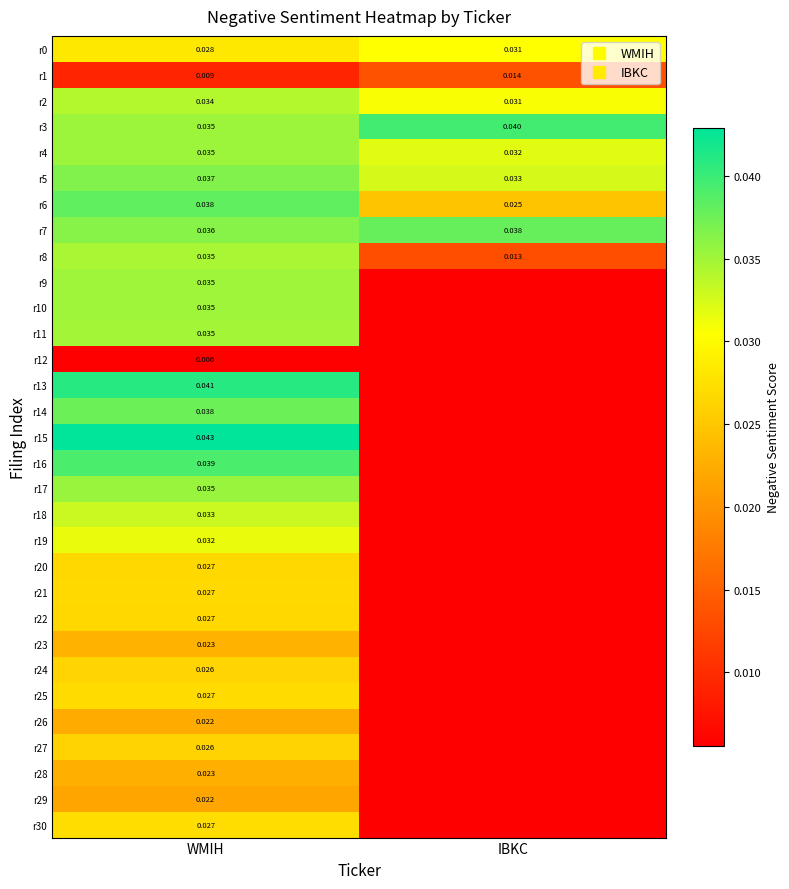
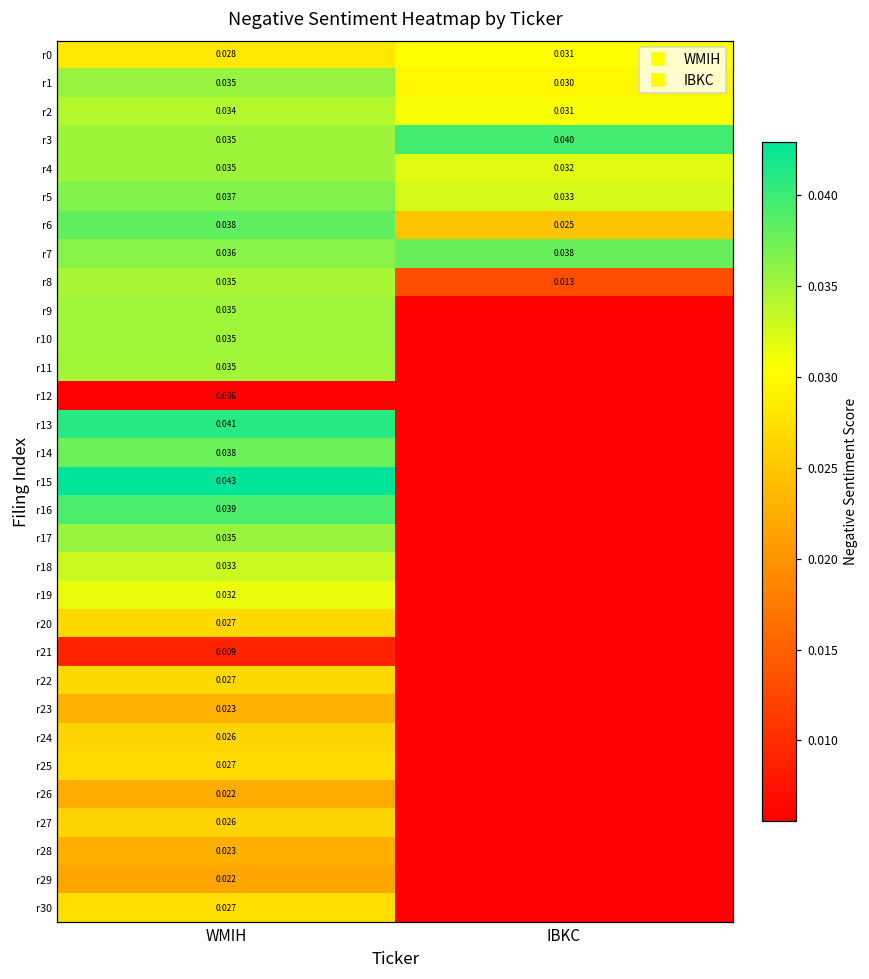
r1, WMIH: 0.009 -> 0.035
r1, IBKC: 0.014 -> 0.030
r21, WMIH: 0.027 -> 0.009
